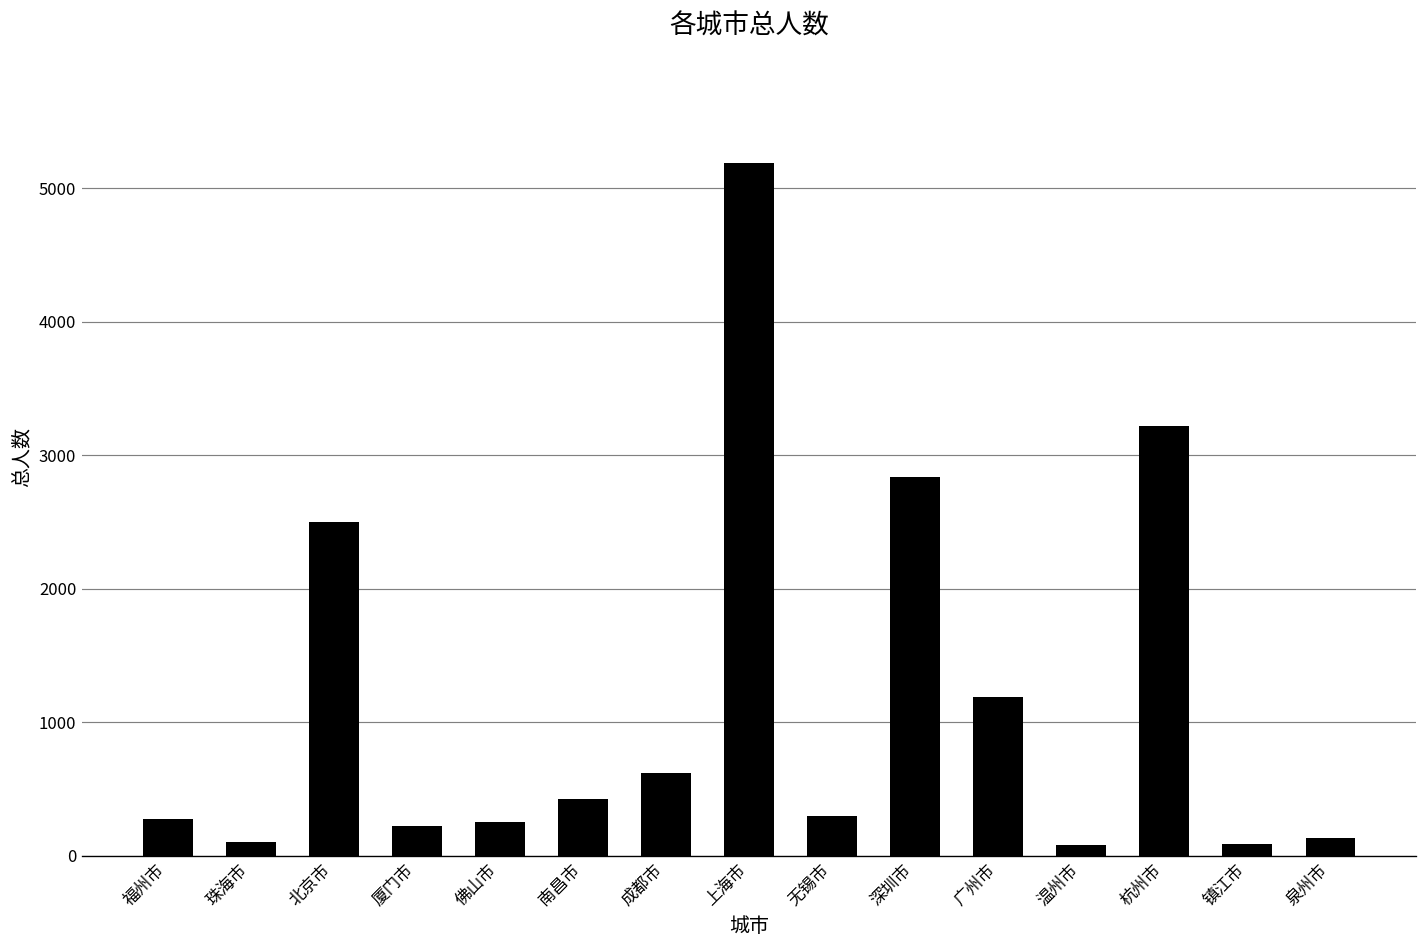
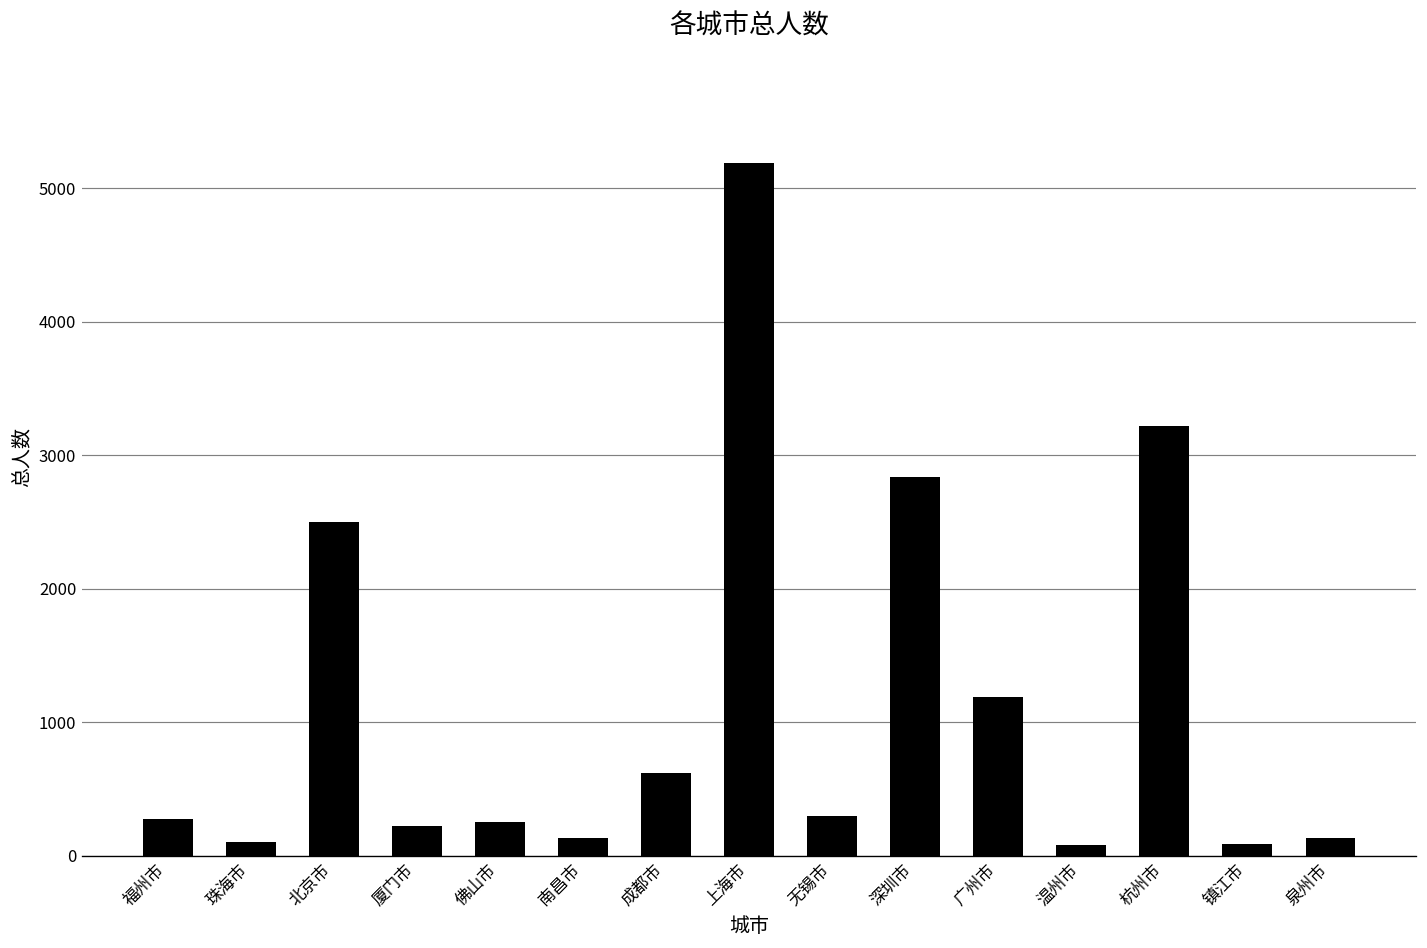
南昌市: 420 -> 140
